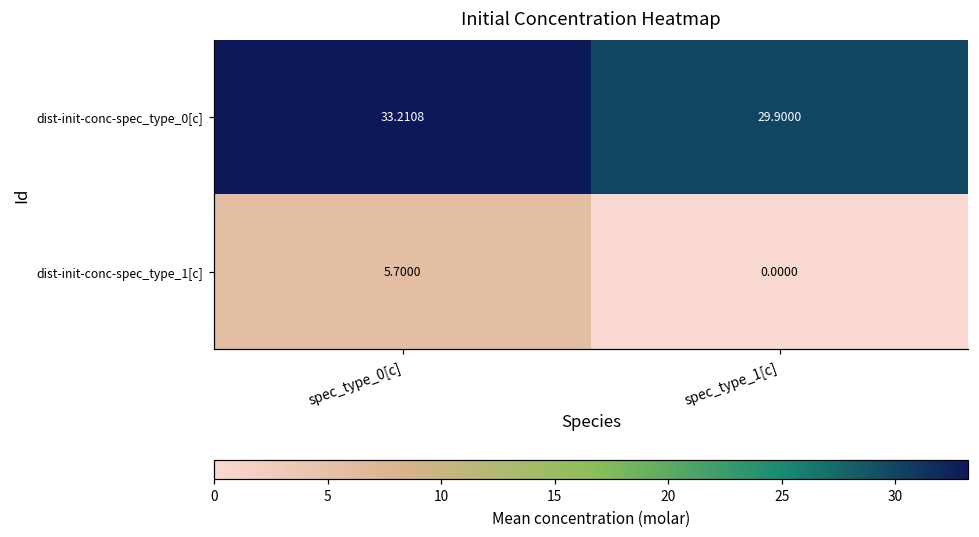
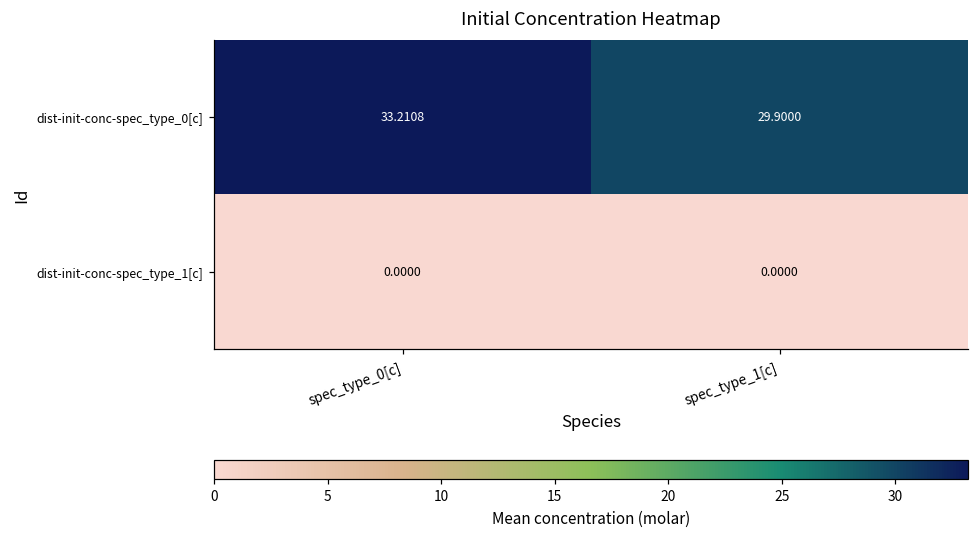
dist-init-conc-spec_type_1[c], spec_type_0[c]: 5.7000 -> 0.0000
